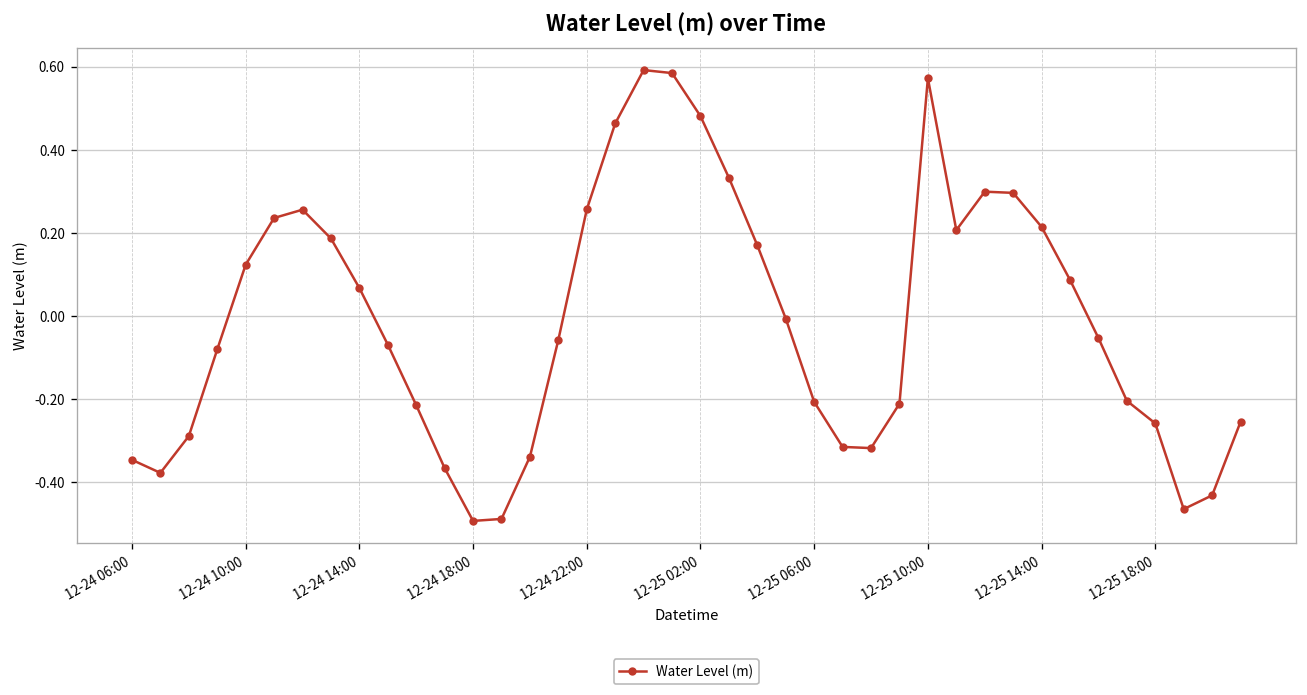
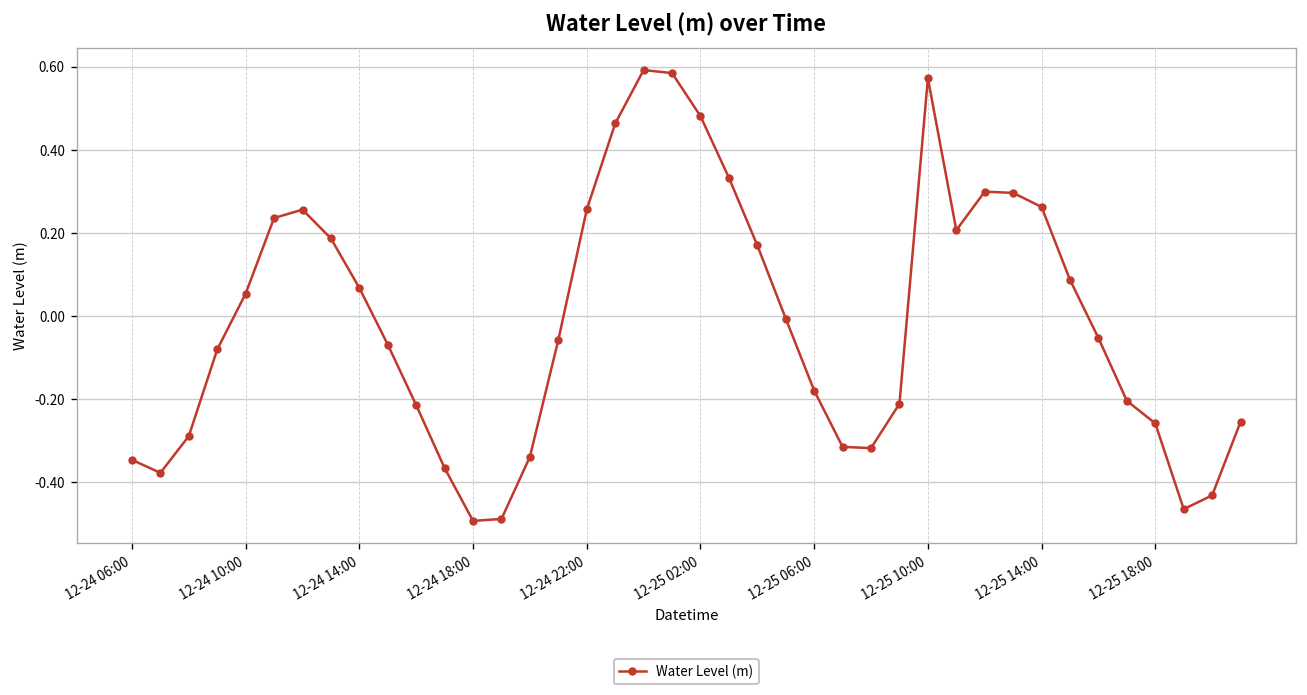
12-24 10:00: 0.12 -> 0.05
12-25 06:00: -0.21 -> -0.18
12-25 14:00: 0.21 -> 0.26
